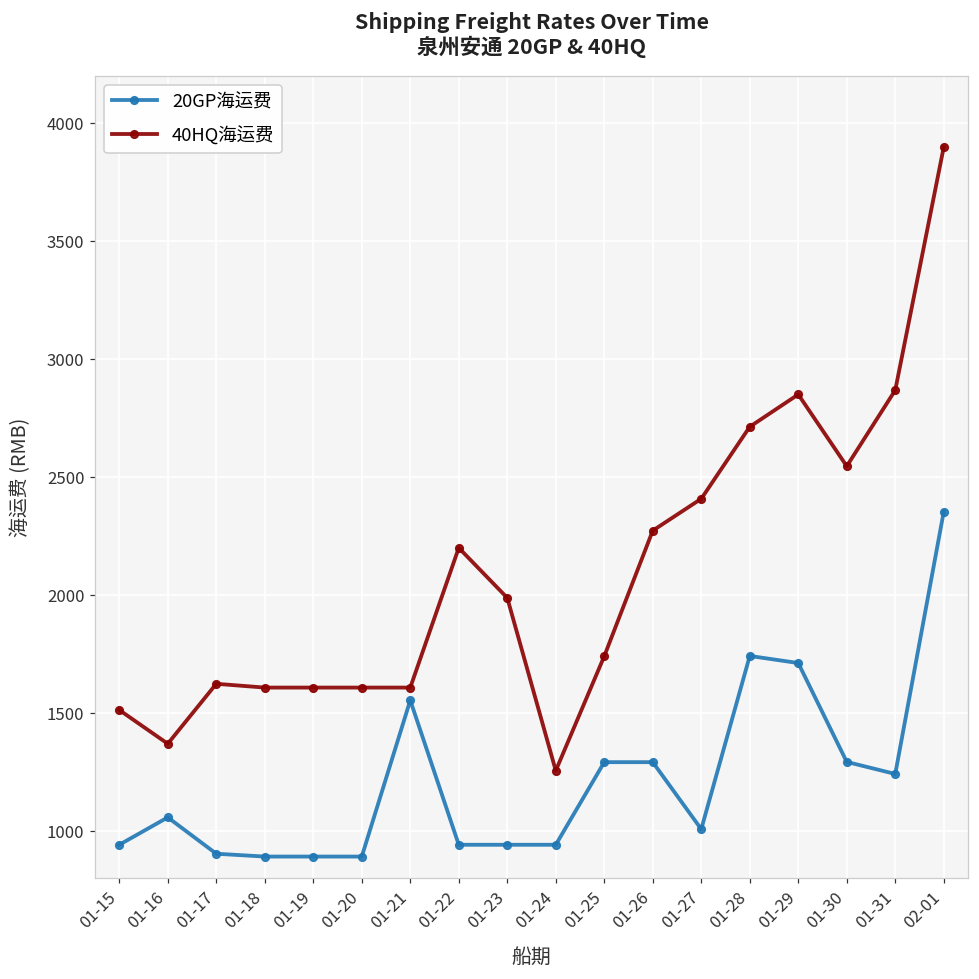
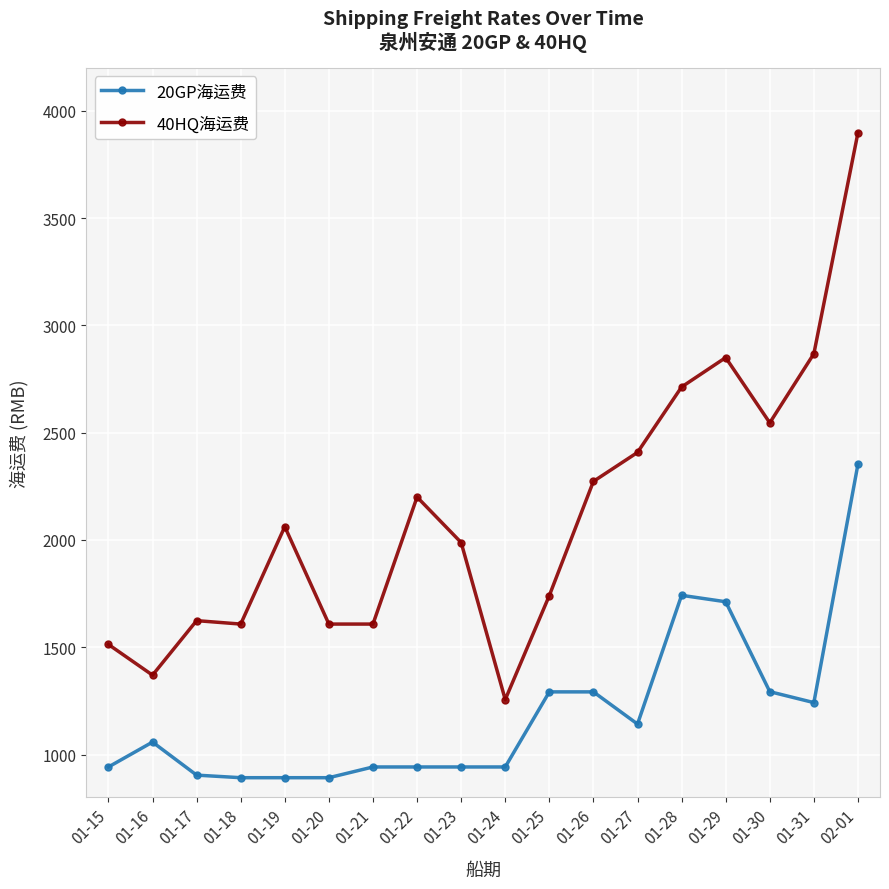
40HQ海运费, 01-19: 1610 -> 2060
20GP海运费, 01-21: 1550 -> 940
20GP海运费, 01-27: 1010 -> 1140
